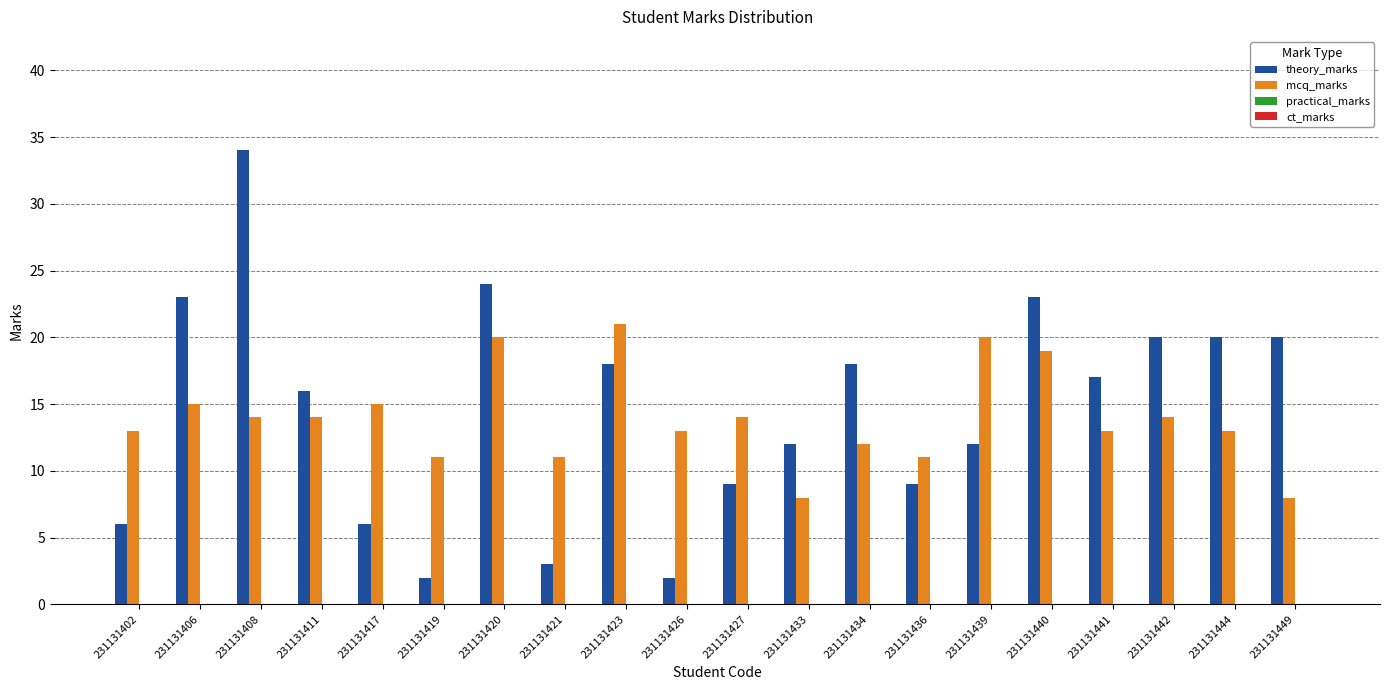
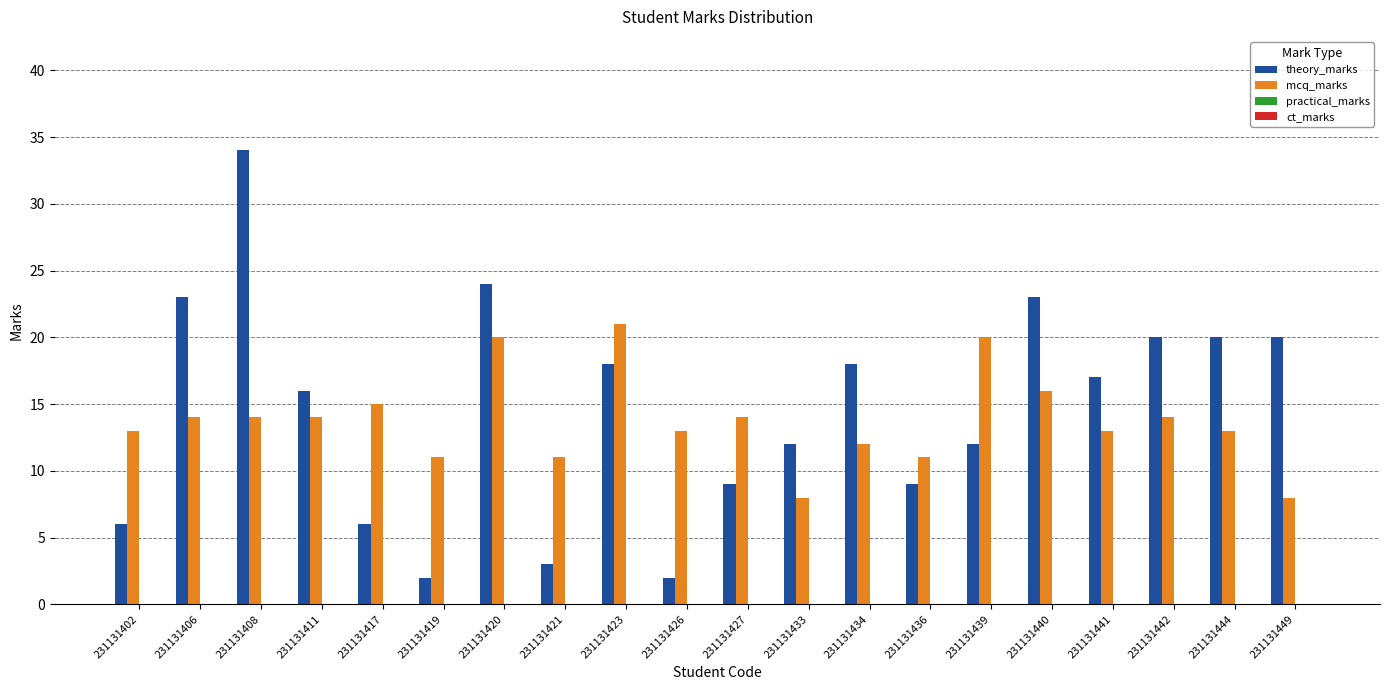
mcq_marks, 231131406: 15 -> 14
mcq_marks, 231131440: 19 -> 16
